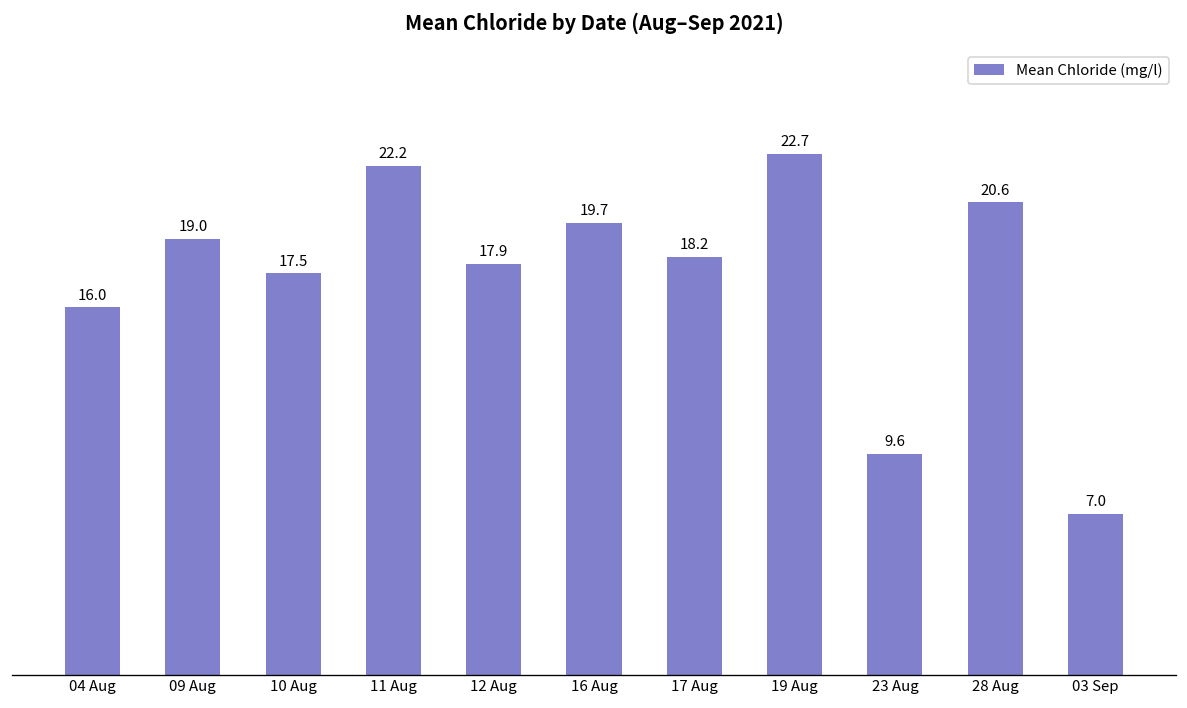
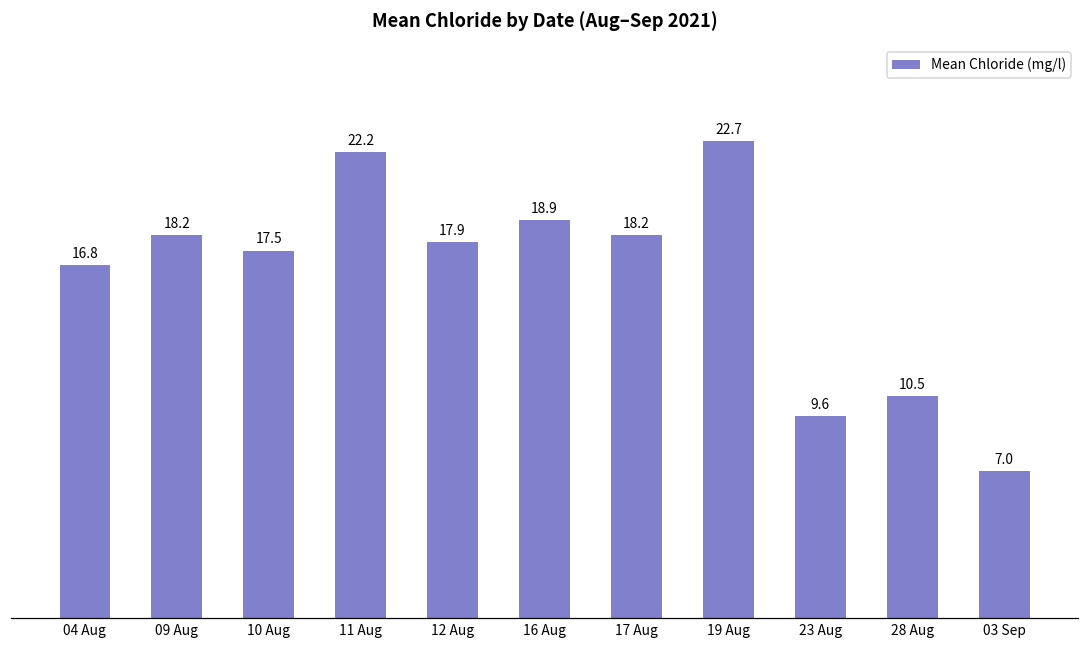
04 Aug: 16.0 -> 16.8
09 Aug: 19.0 -> 18.2
16 Aug: 19.7 -> 18.9
28 Aug: 20.6 -> 10.5
